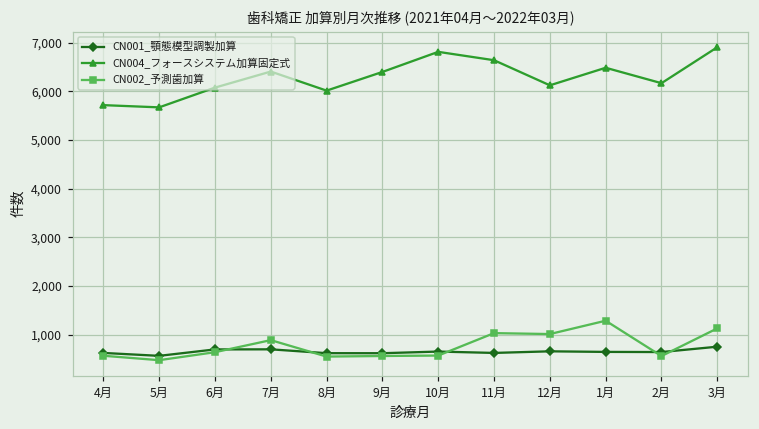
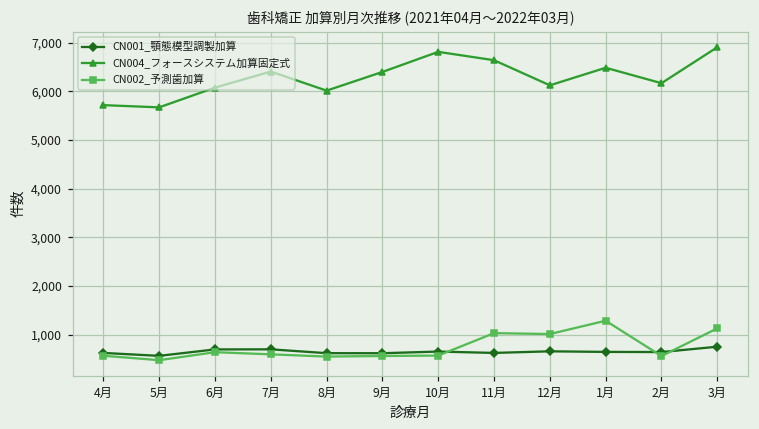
CN002_予測歯加算, 7月: 900 -> 600
